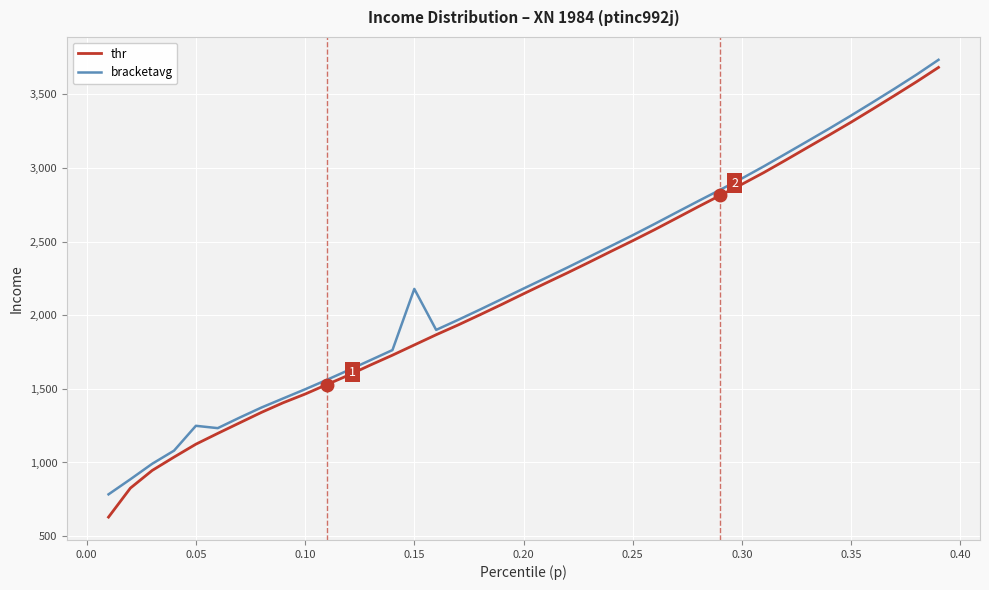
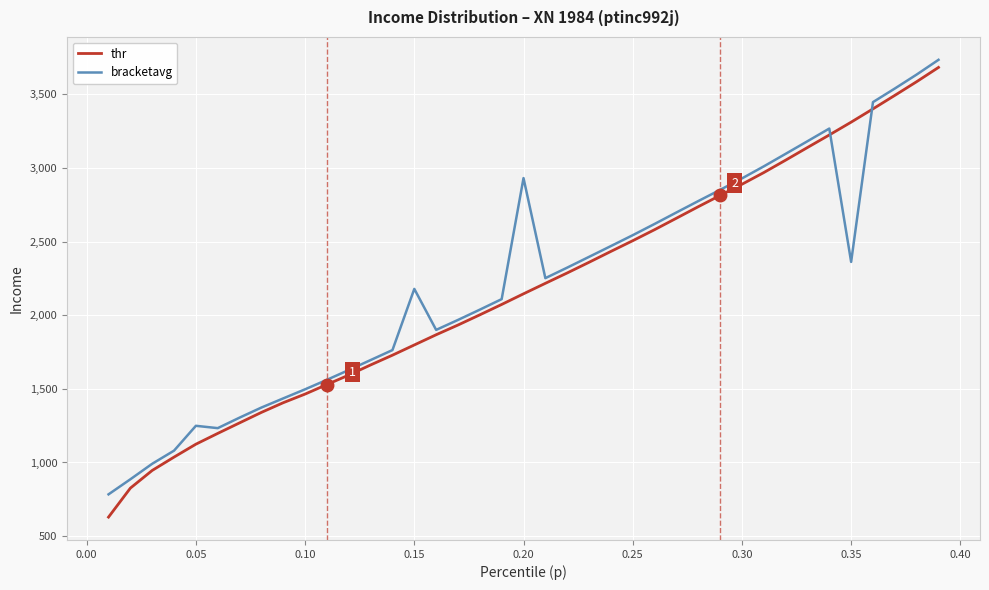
bracketavg, 0.20: 2,180 -> 2,930
bracketavg, 0.35: 3,360 -> 2,360
